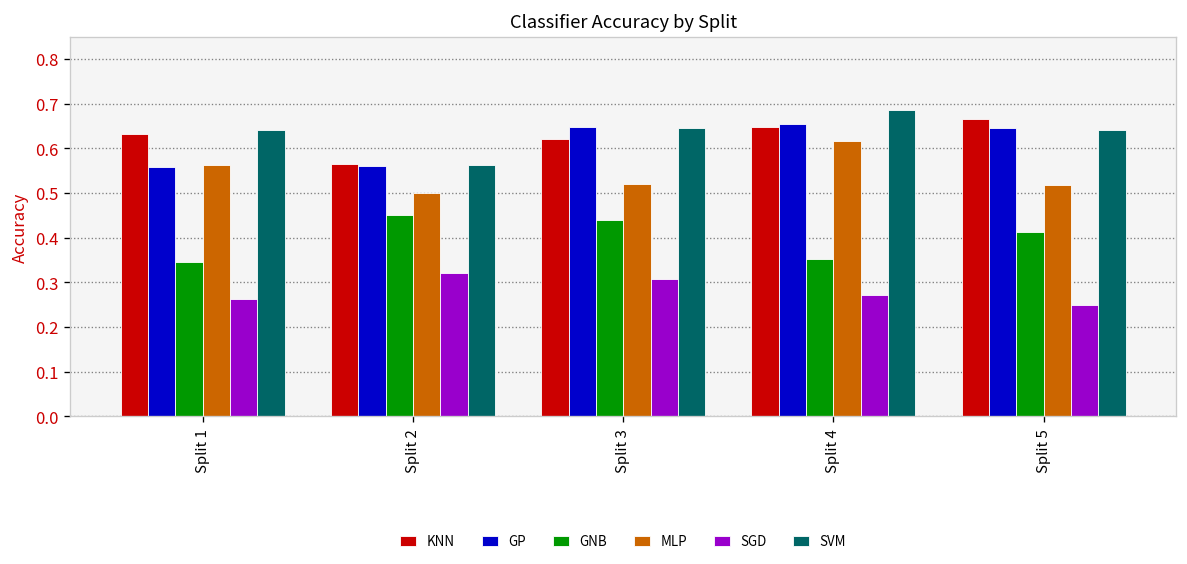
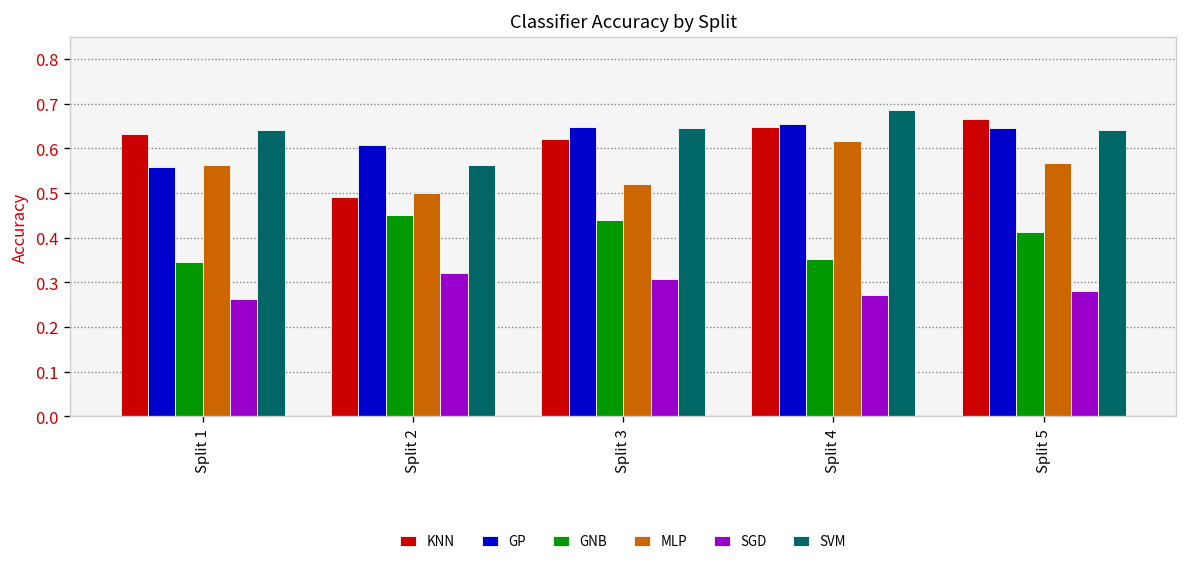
KNN, Split 2: 0.57 -> 0.49
GP, Split 2: 0.56 -> 0.61
MLP, Split 5: 0.52 -> 0.57
SGD, Split 5: 0.25 -> 0.28
